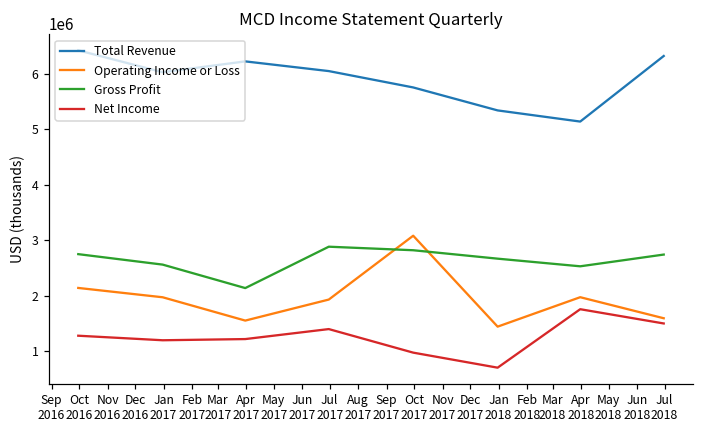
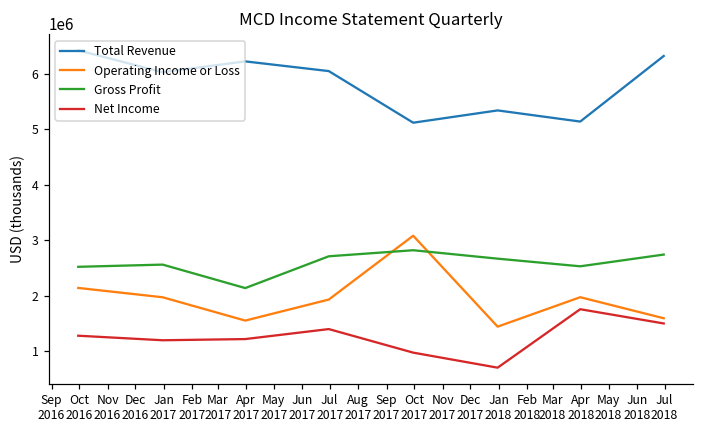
Gross Profit, Oct 2016: 2700000 -> 2500000
Gross Profit, Jul 2017: 2900000 -> 2700000
Total Revenue, Oct 2017: 5800000 -> 5100000
